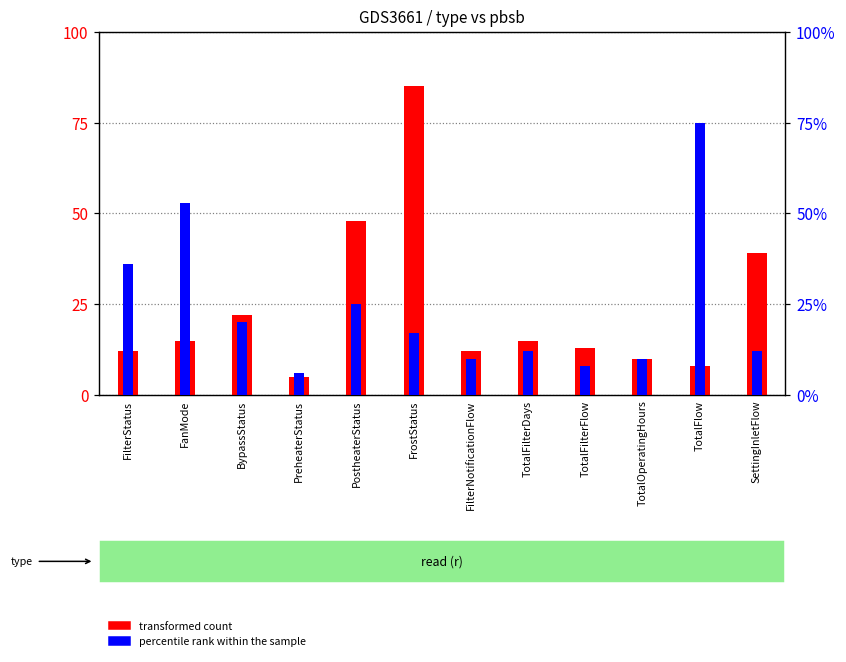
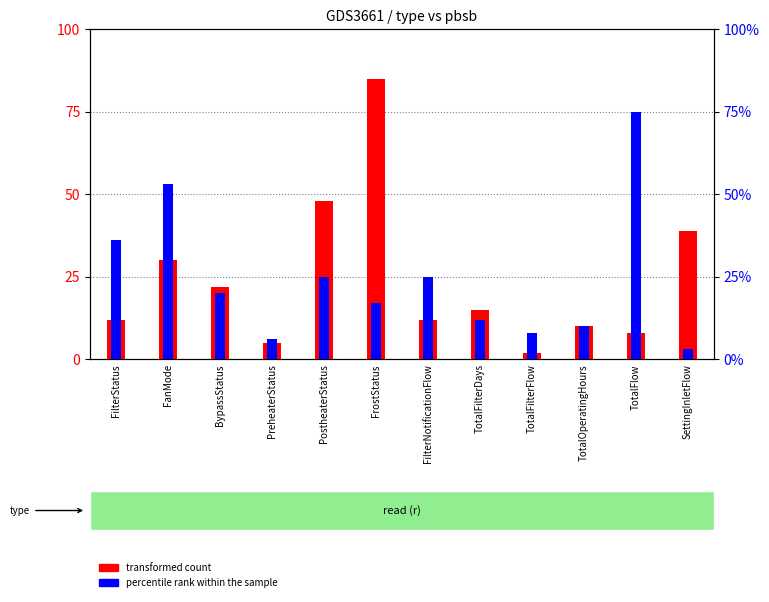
transformed count, FanMode: 15 -> 30
transformed count, TotalFilterFlow: 13 -> 2
percentile rank within the sample, FilterNotificationFlow: 10% -> 25%
percentile rank within the sample, SettingInletFlow: 12% -> 3%
